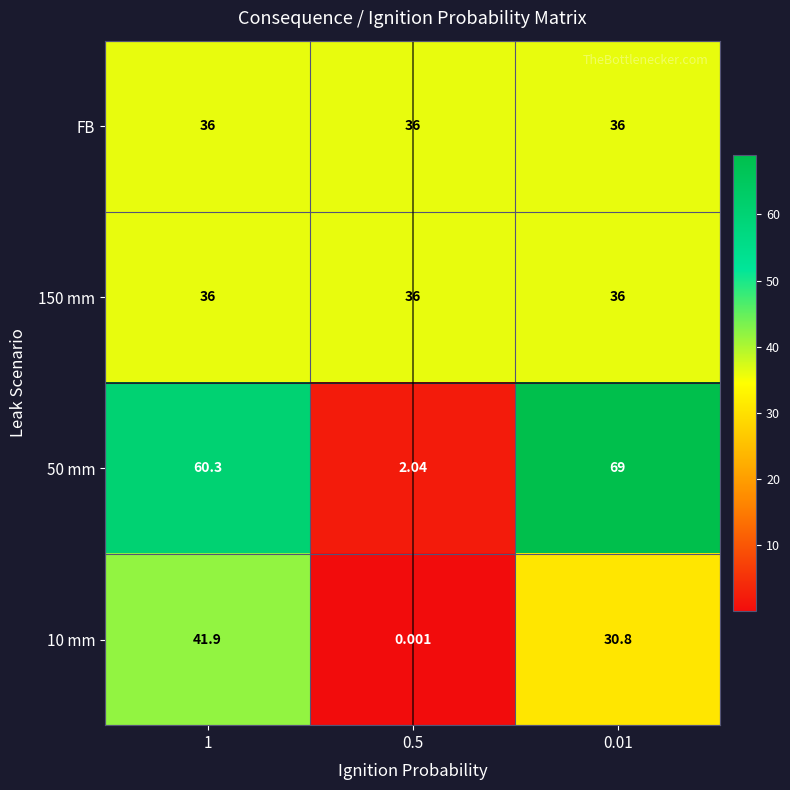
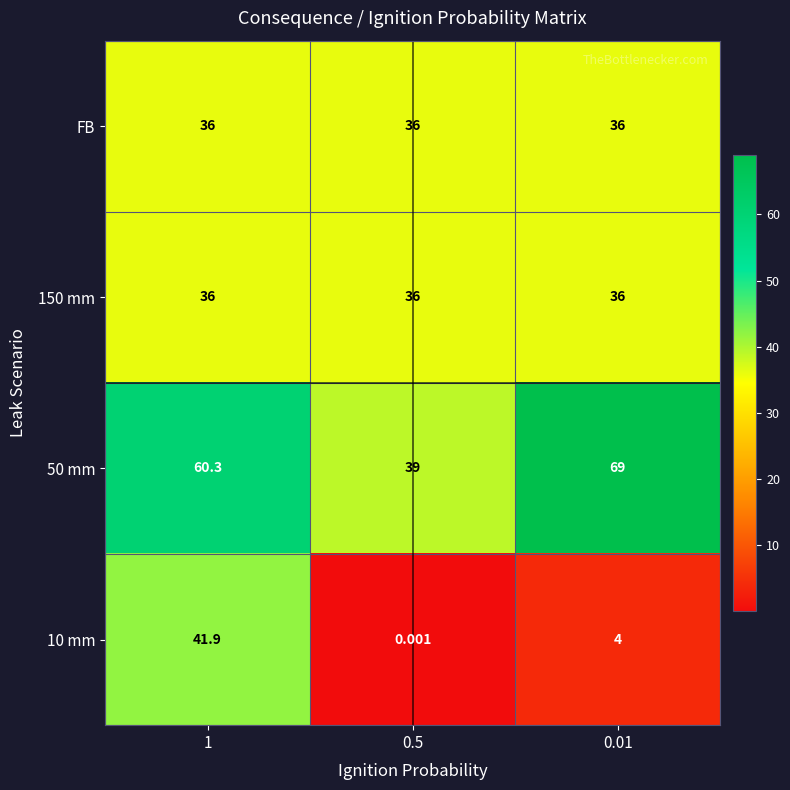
50 mm, 0.5: 2.04 -> 39
10 mm, 0.01: 30.8 -> 4
